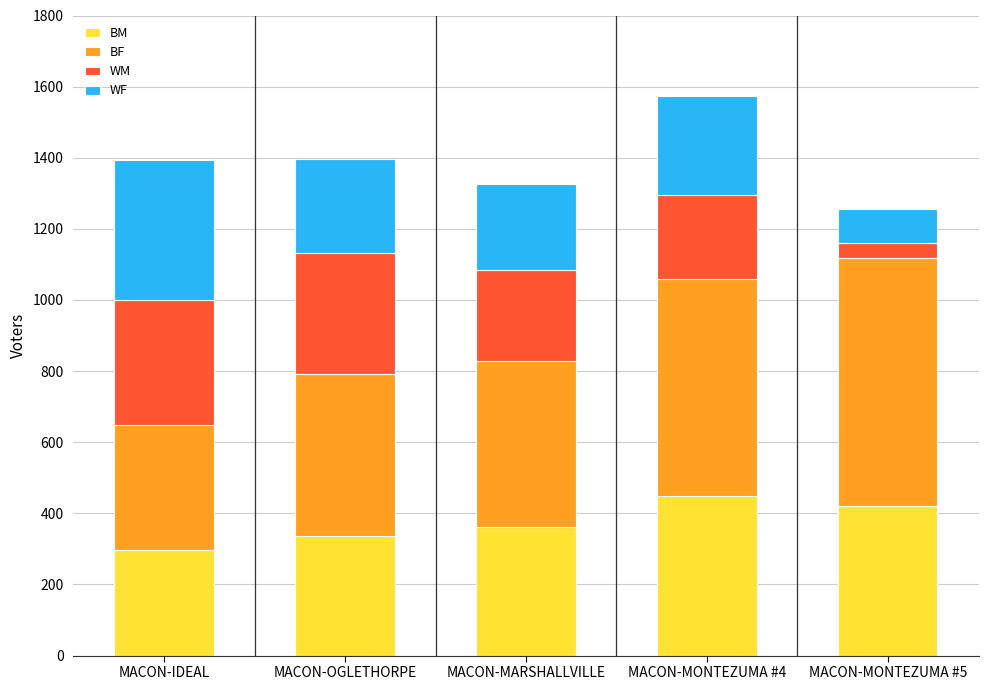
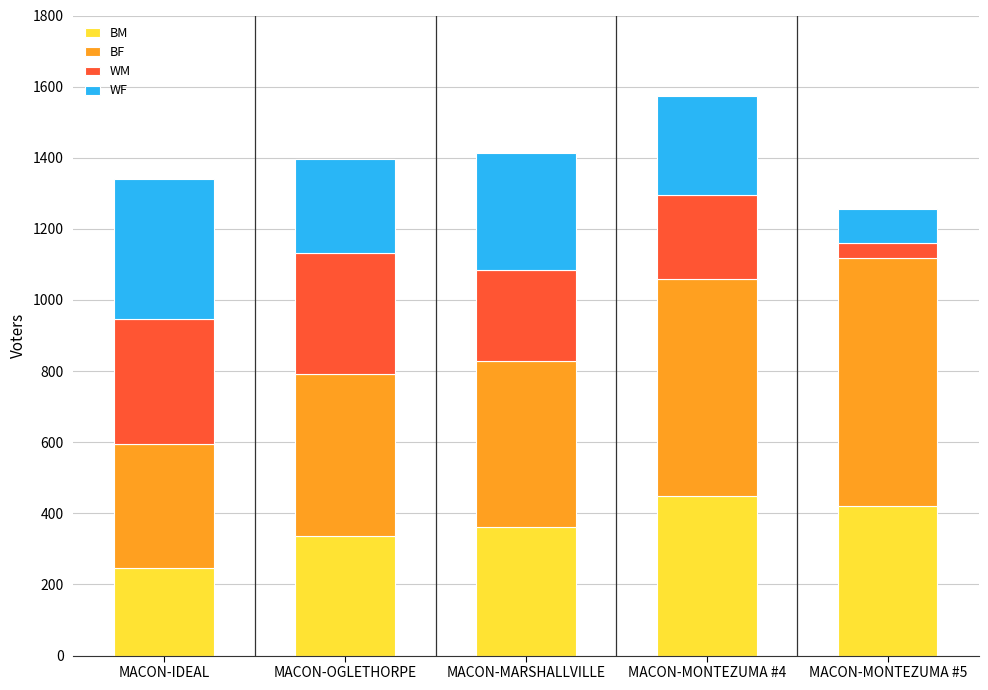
BM, MACON-IDEAL: 300 -> 250
WF, MACON-MARSHALLVILLE: 240 -> 330
